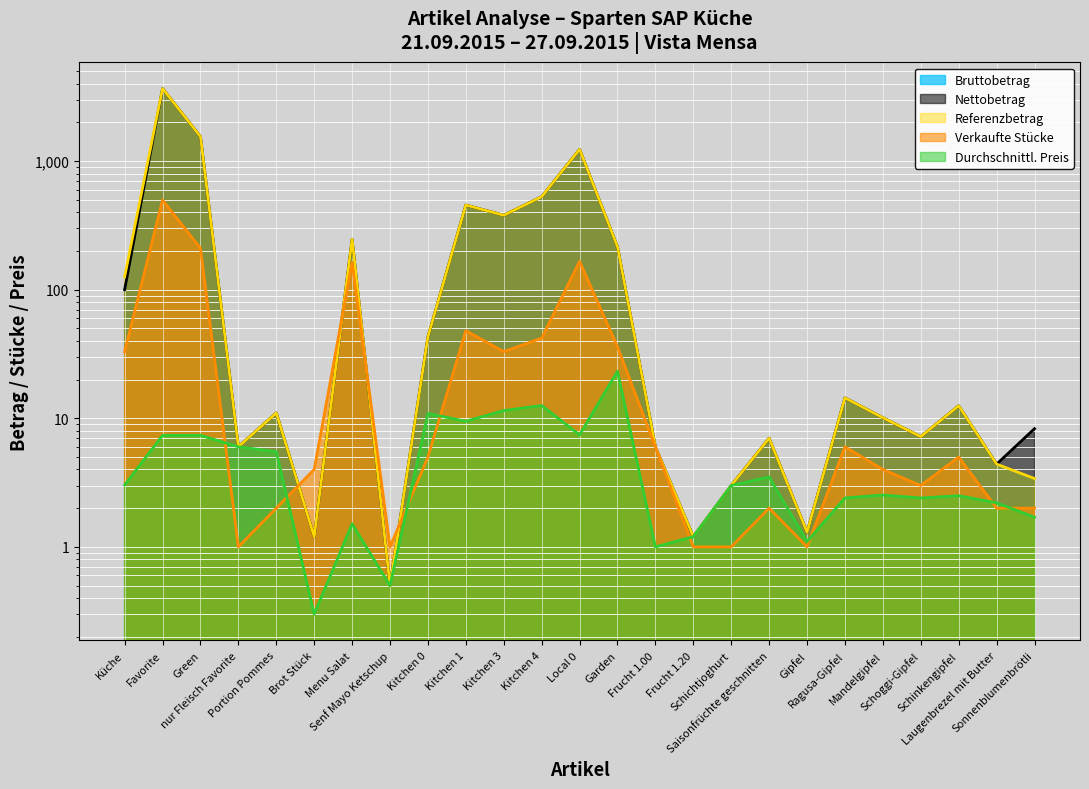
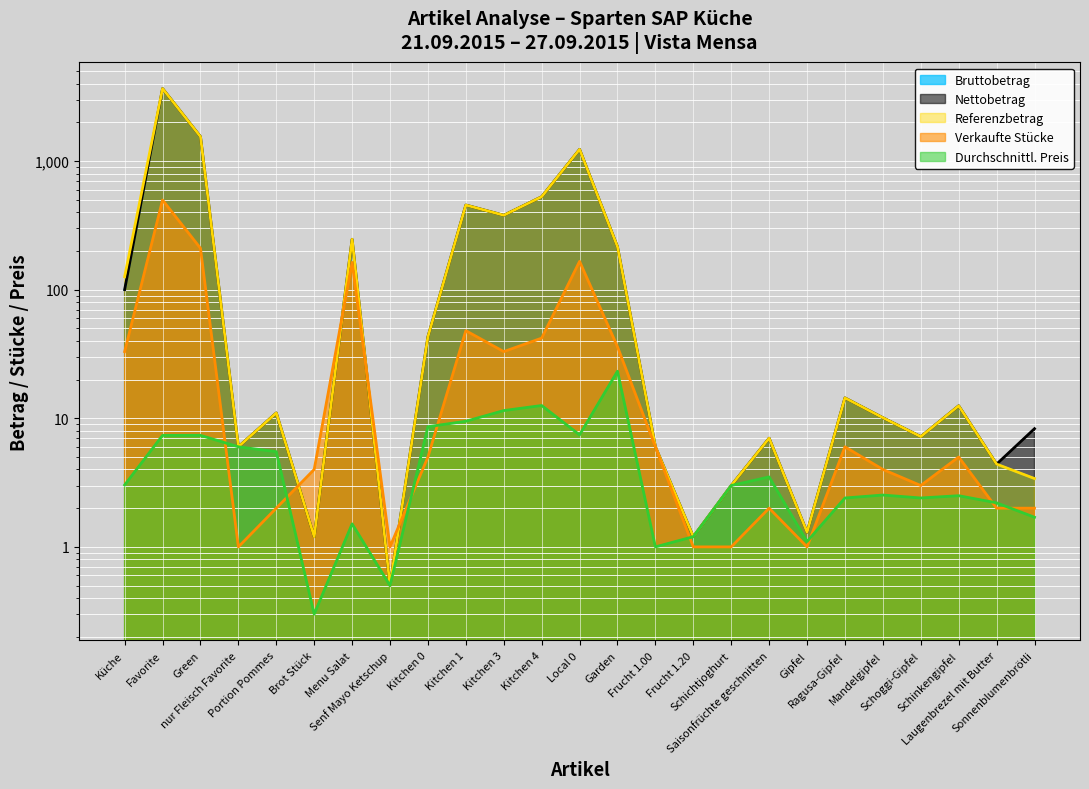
Durchschnittl. Preis, Kitchen 0: 11 -> 9
